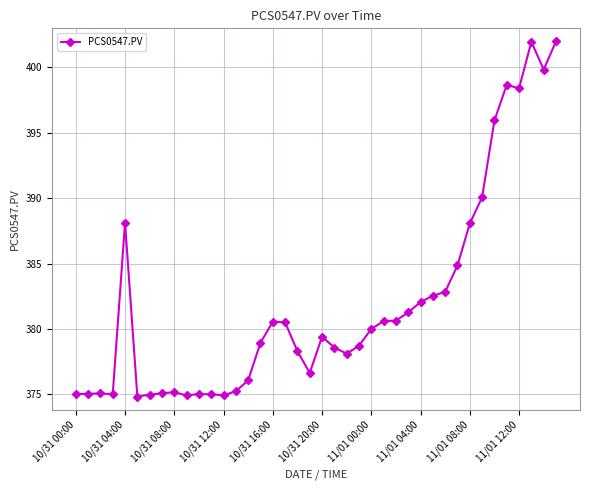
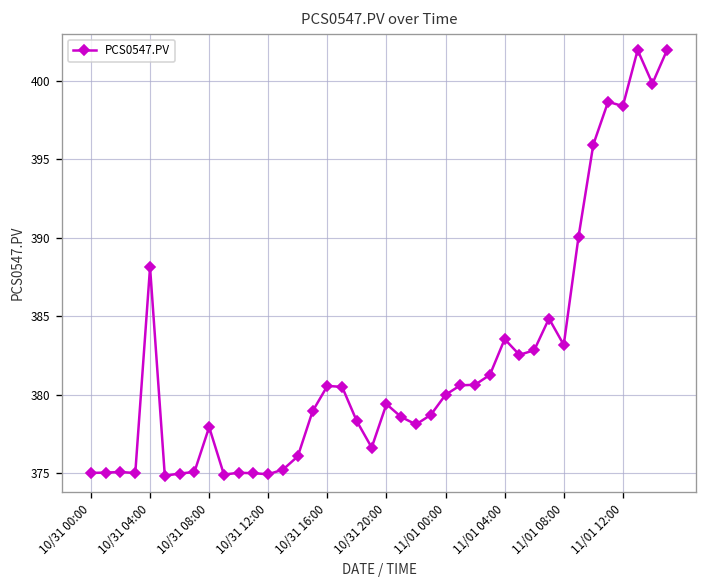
10/31 08:00: 375.2 -> 377.9
11/01 04:00: 382.1 -> 383.5
11/01 08:00: 388.1 -> 383.2
